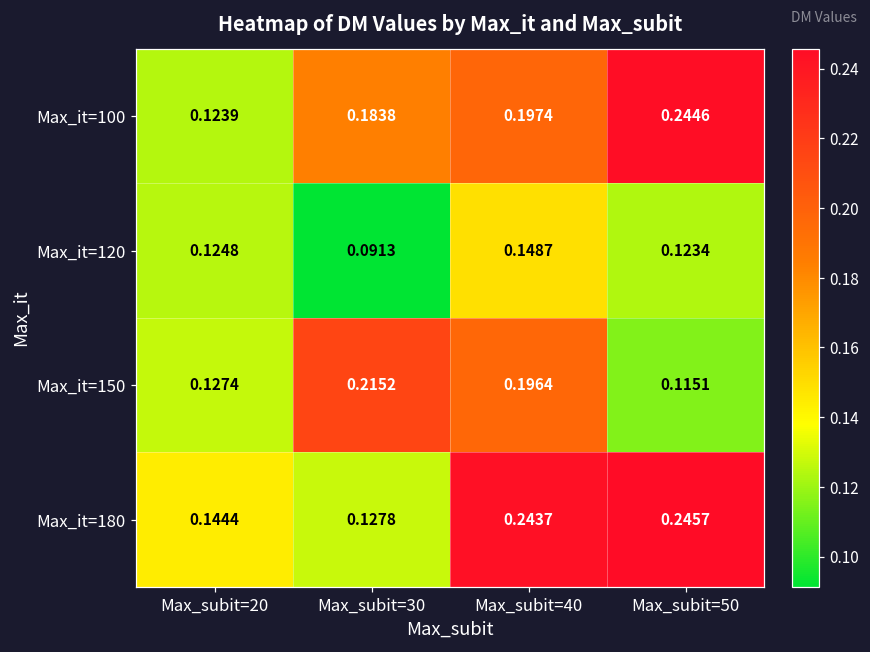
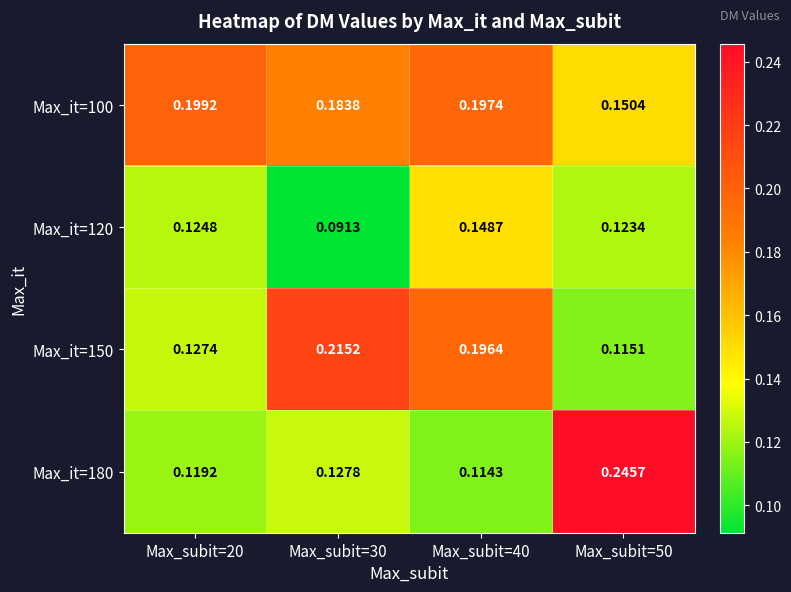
Max_it=100, Max_subit=20: 0.1239 -> 0.1992
Max_it=100, Max_subit=50: 0.2446 -> 0.1504
Max_it=180, Max_subit=20: 0.1444 -> 0.1192
Max_it=180, Max_subit=40: 0.2437 -> 0.1143
